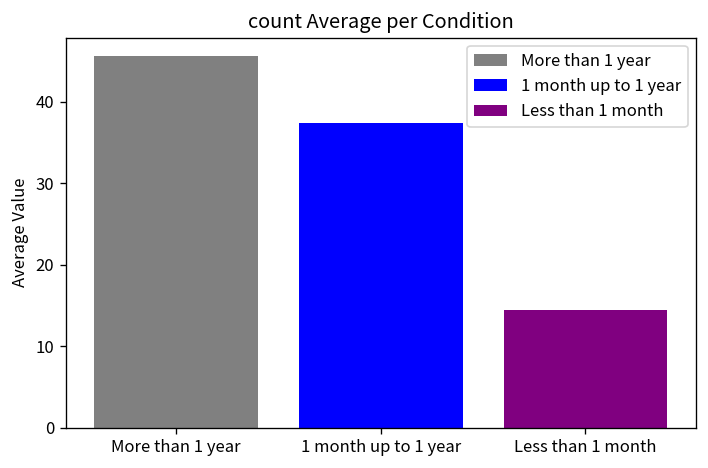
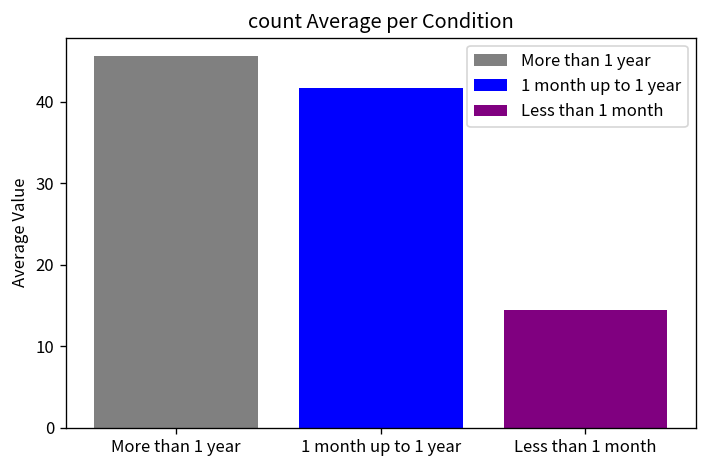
1 month up to 1 year: 37 -> 42
